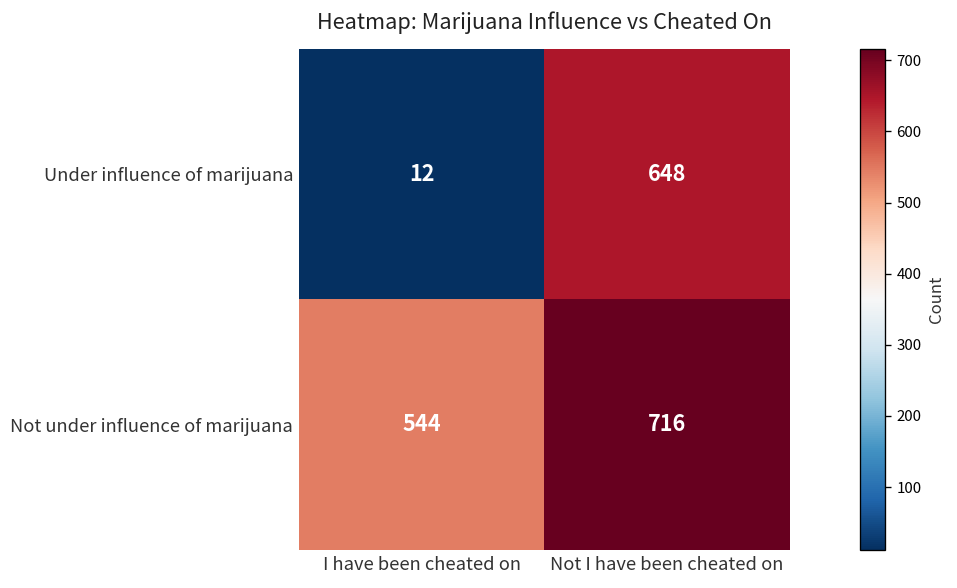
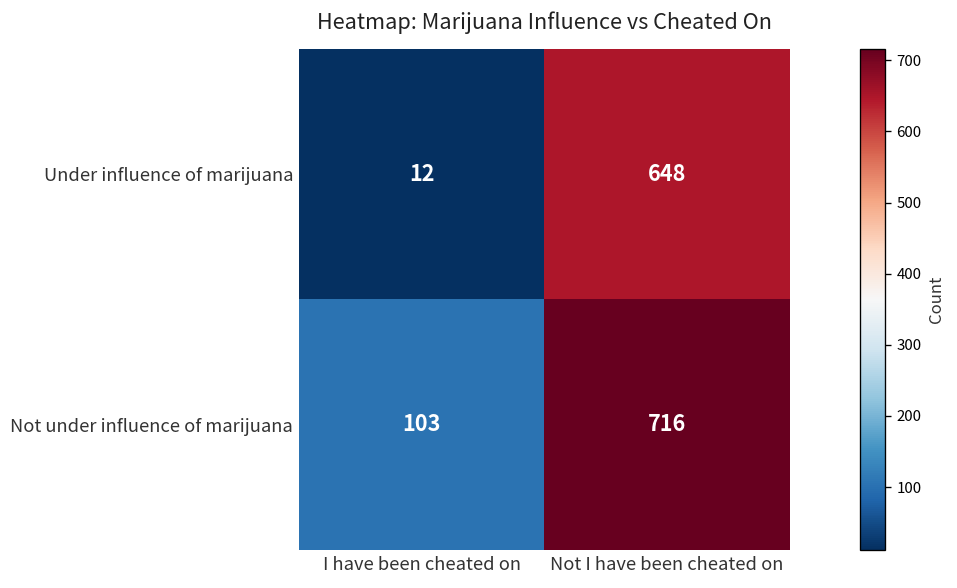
Not under influence of marijuana, I have been cheated on: 544 -> 103
